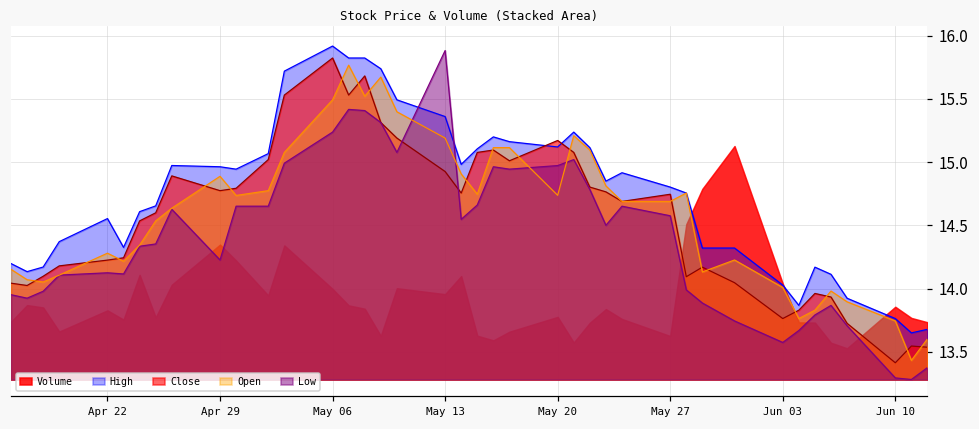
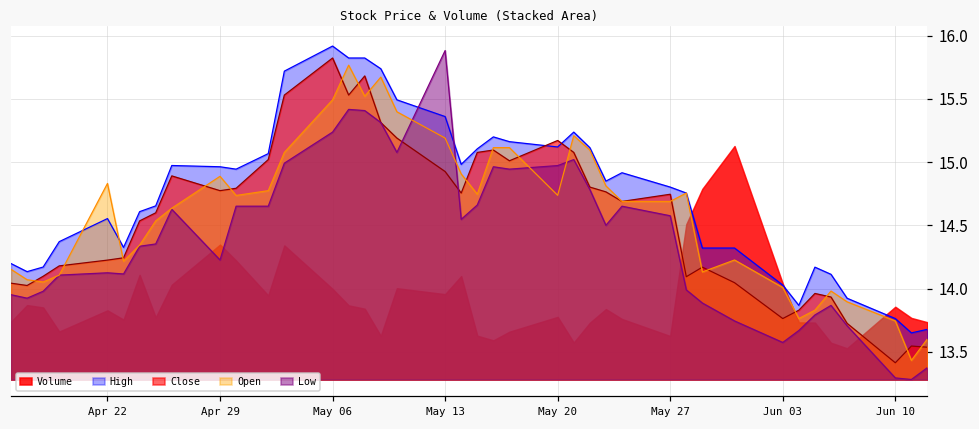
Open, Apr 22: 14.28 -> 14.83
